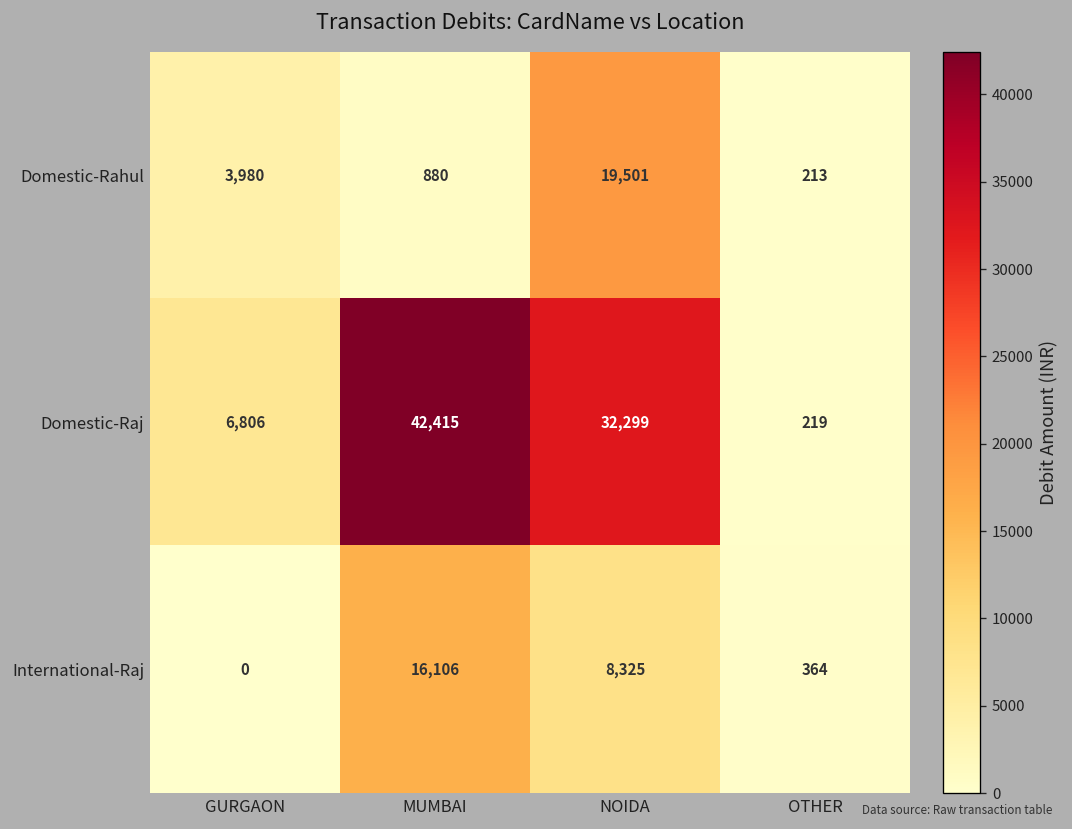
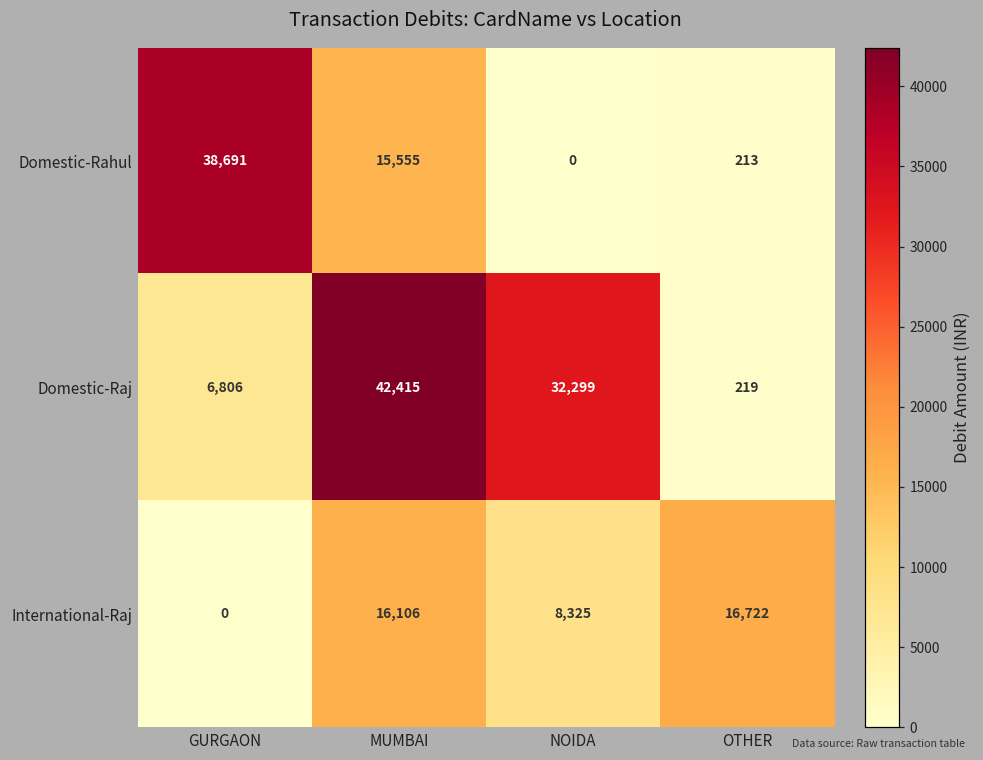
Domestic-Rahul, GURGAON: 3,980 -> 38,691
Domestic-Rahul, MUMBAI: 880 -> 15,555
Domestic-Rahul, NOIDA: 19,501 -> 0
International-Raj, OTHER: 364 -> 16,722
